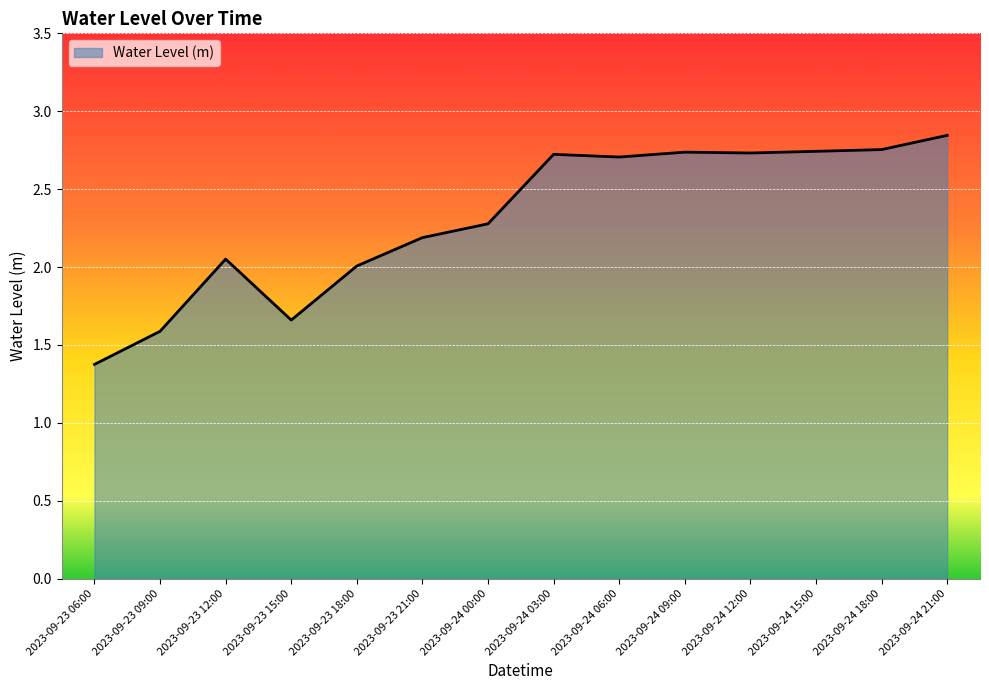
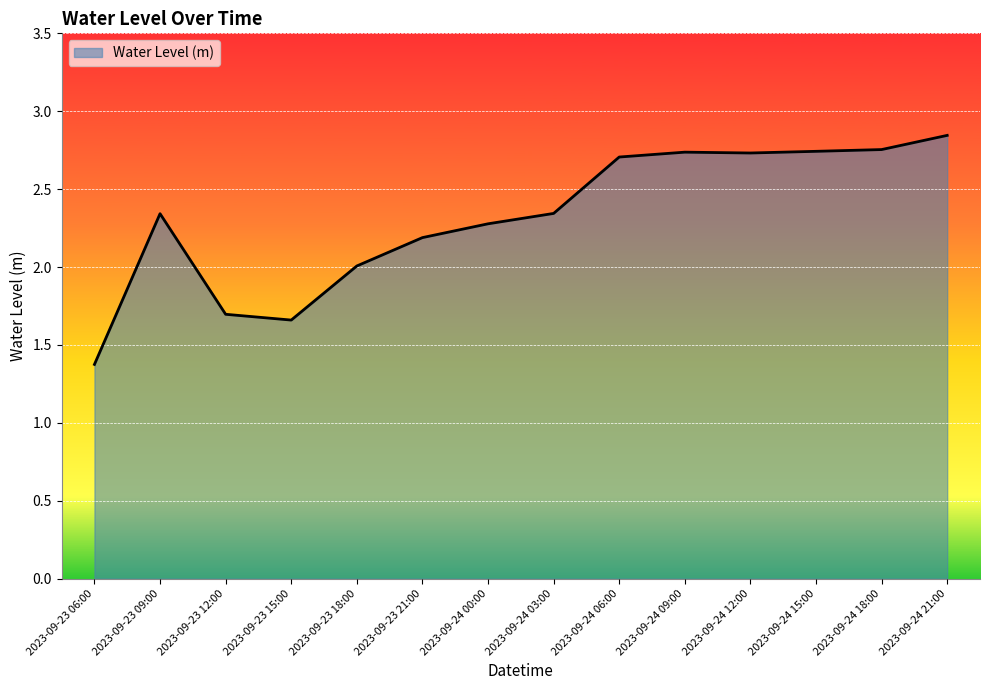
2023-09-23 09:00: 1.59 -> 2.34
2023-09-23 12:00: 2.05 -> 1.70
2023-09-24 03:00: 2.72 -> 2.34
